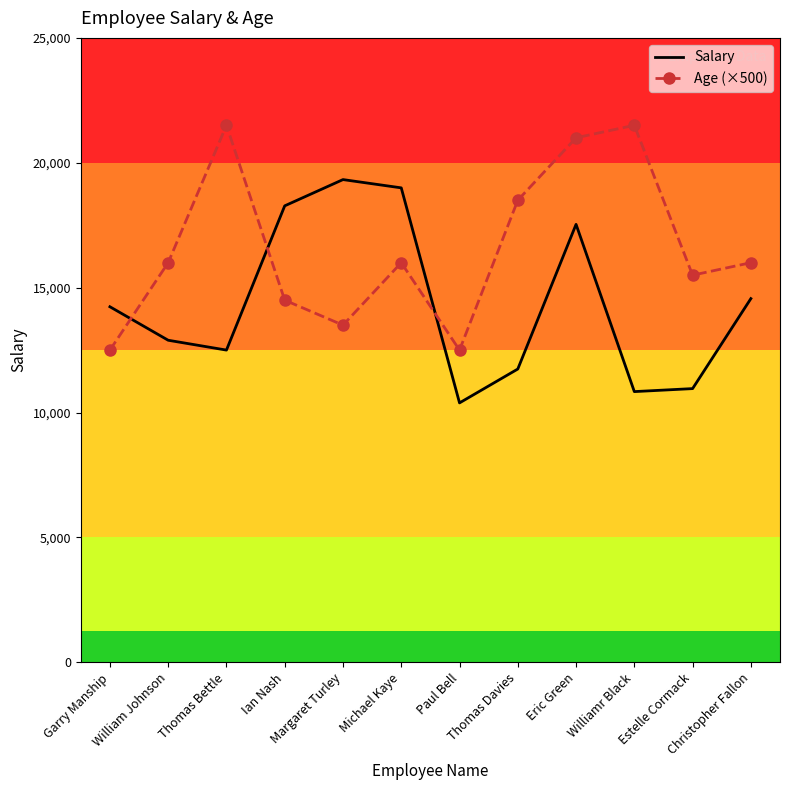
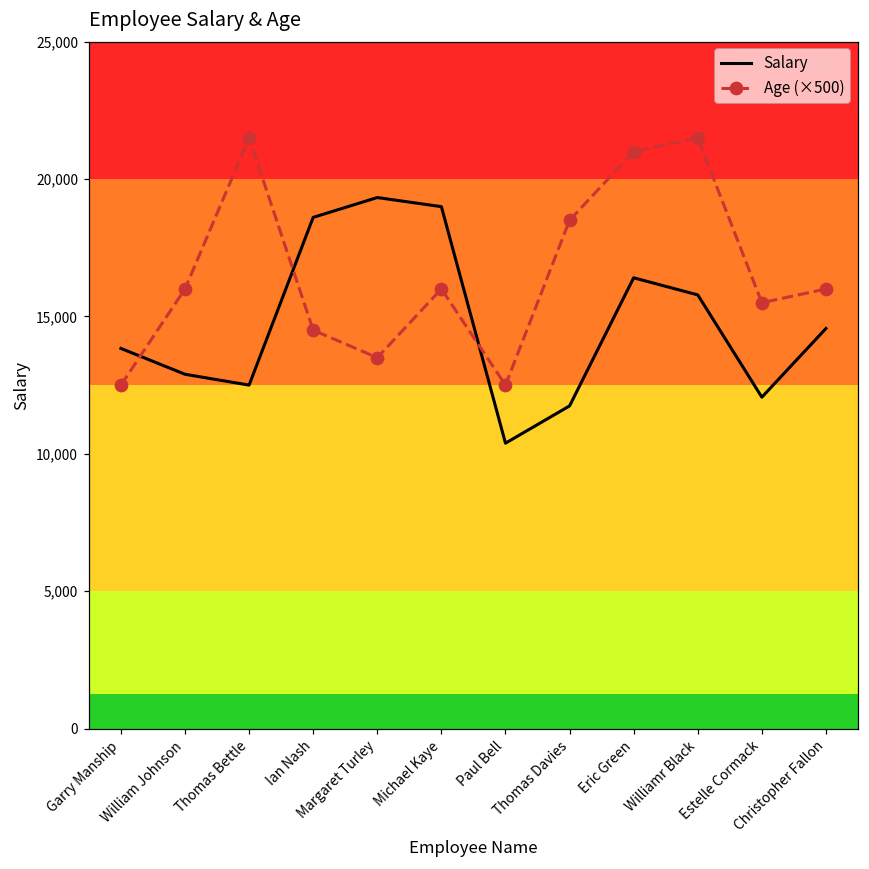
Salary, Garry Manship: 14,200 -> 13,800
Salary, Ian Nash: 18,300 -> 18,600
Salary, Eric Green: 17,500 -> 16,400
Salary, Williamr Black: 10,800 -> 15,800
Salary, Estelle Cormack: 11,000 -> 12,100
